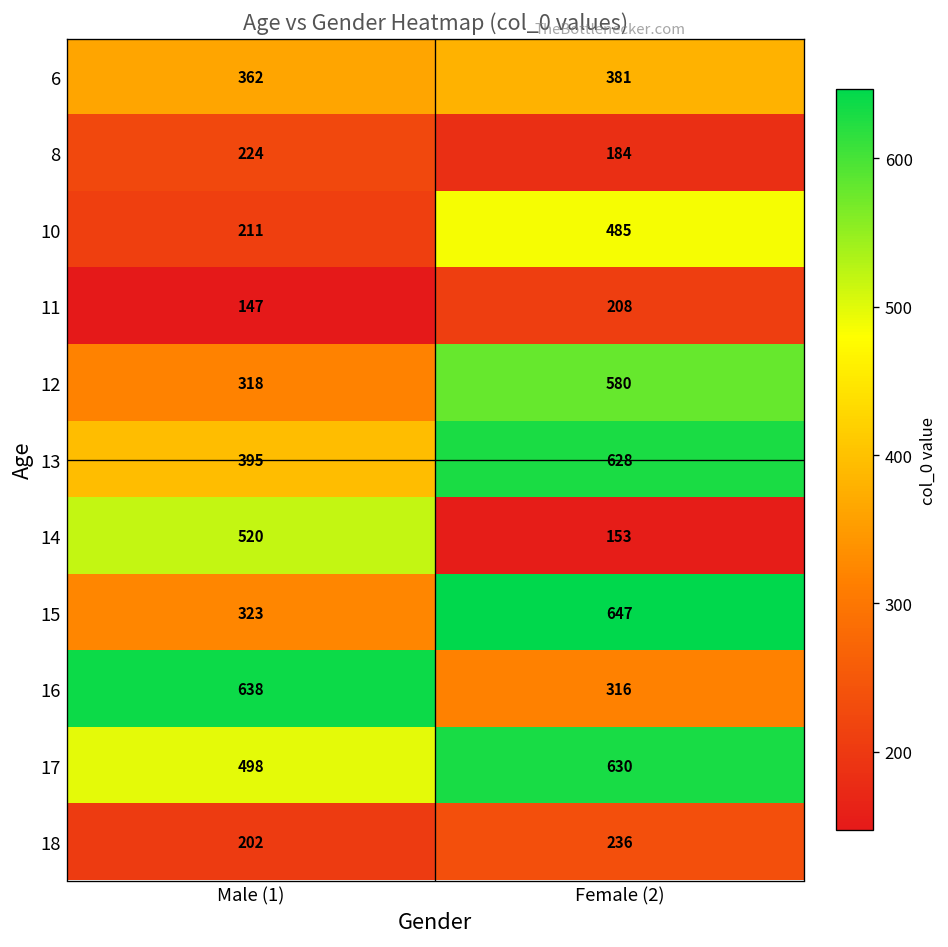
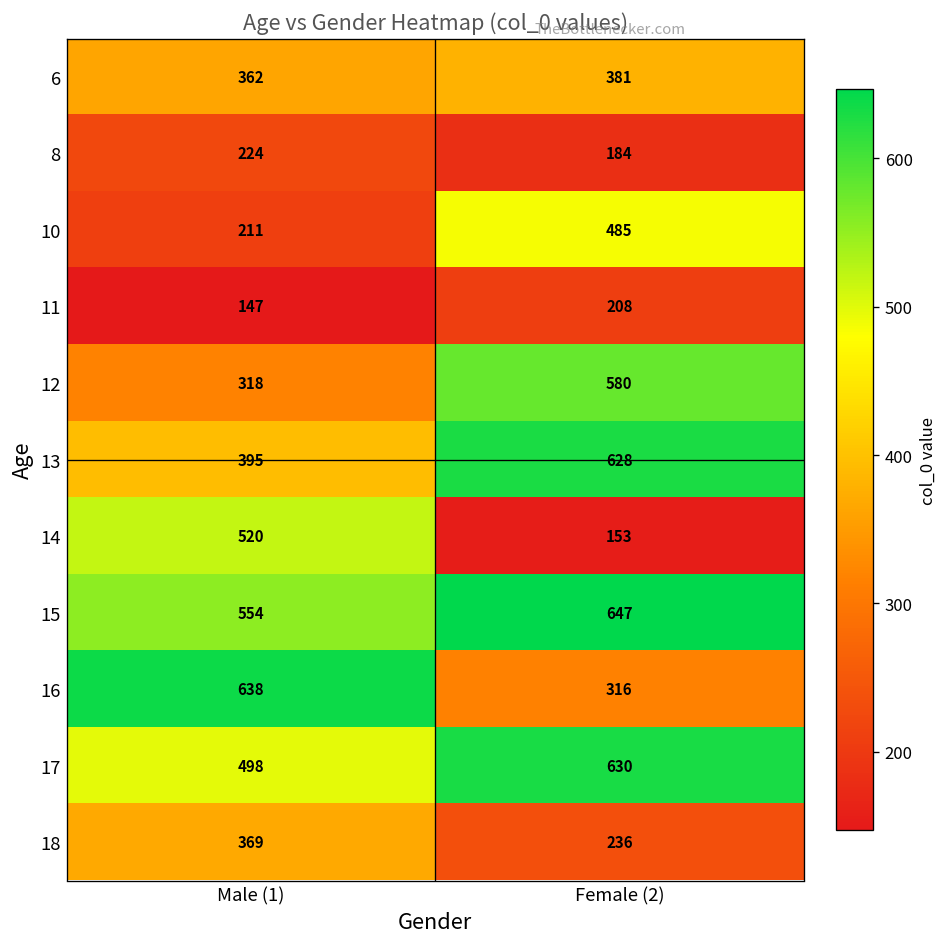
15, Male (1): 323 -> 554
18, Male (1): 202 -> 369
